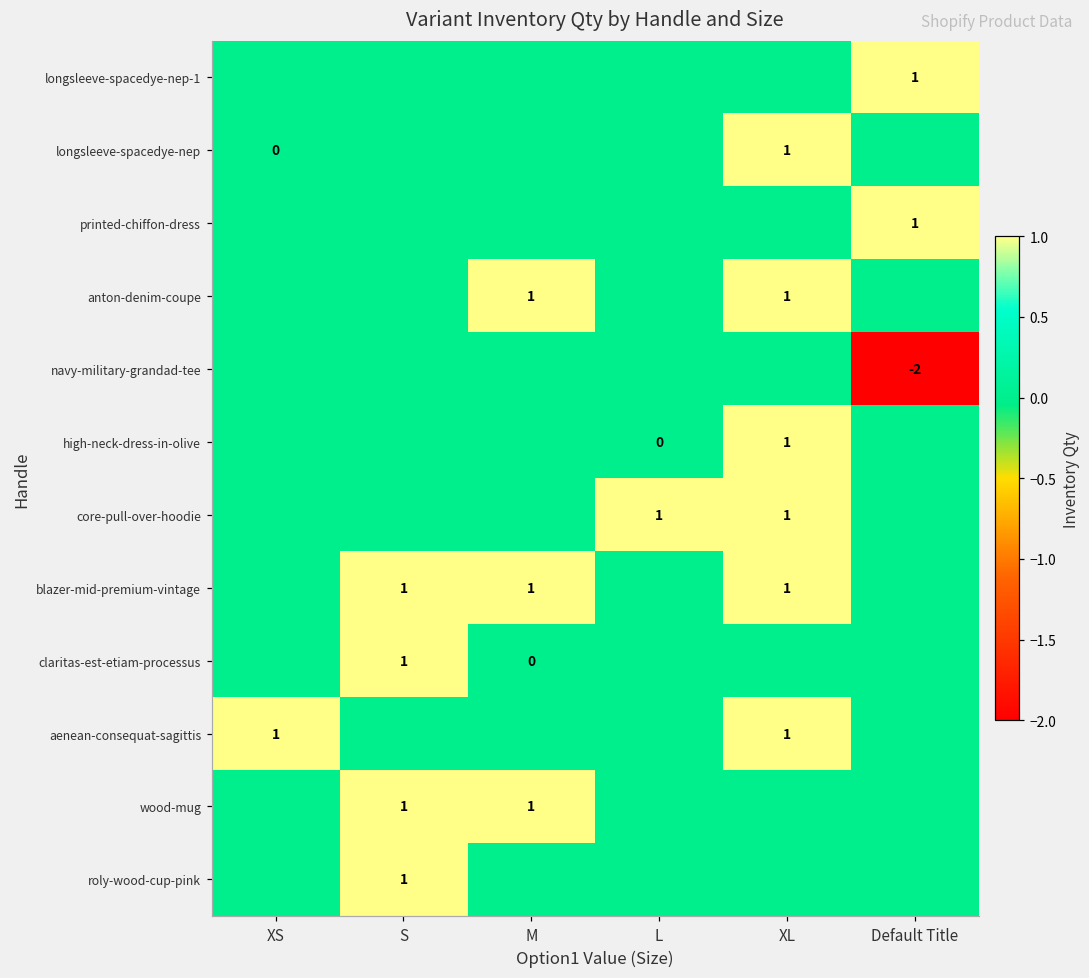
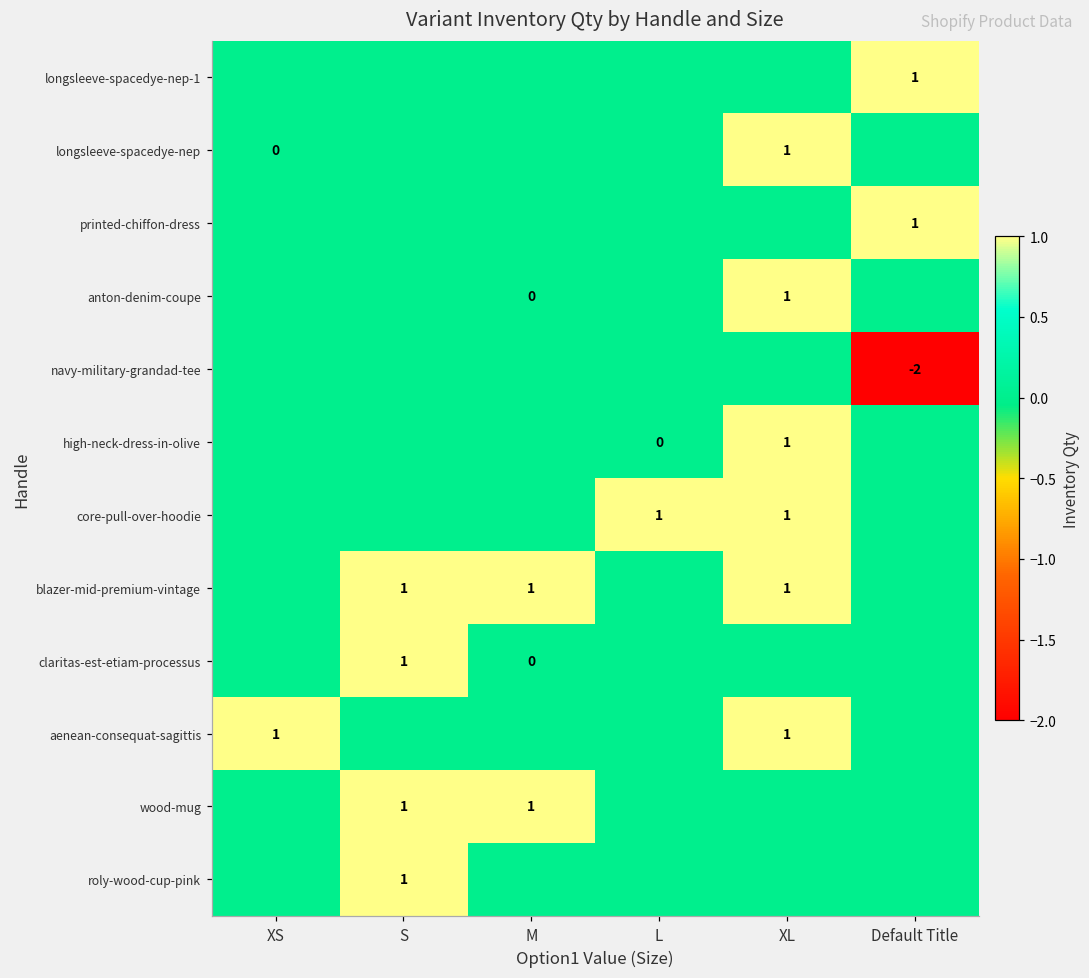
anton-denim-coupe, M: 1 -> 0
